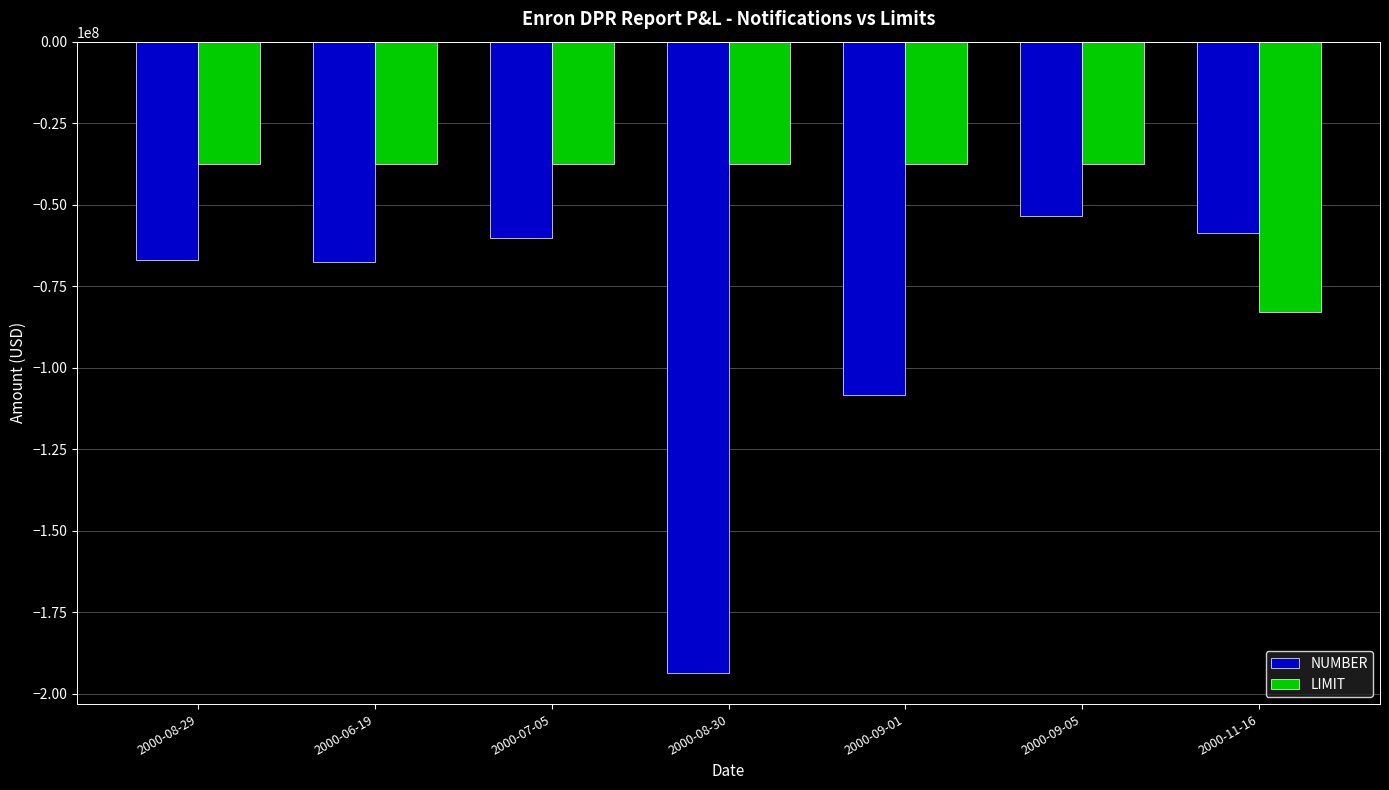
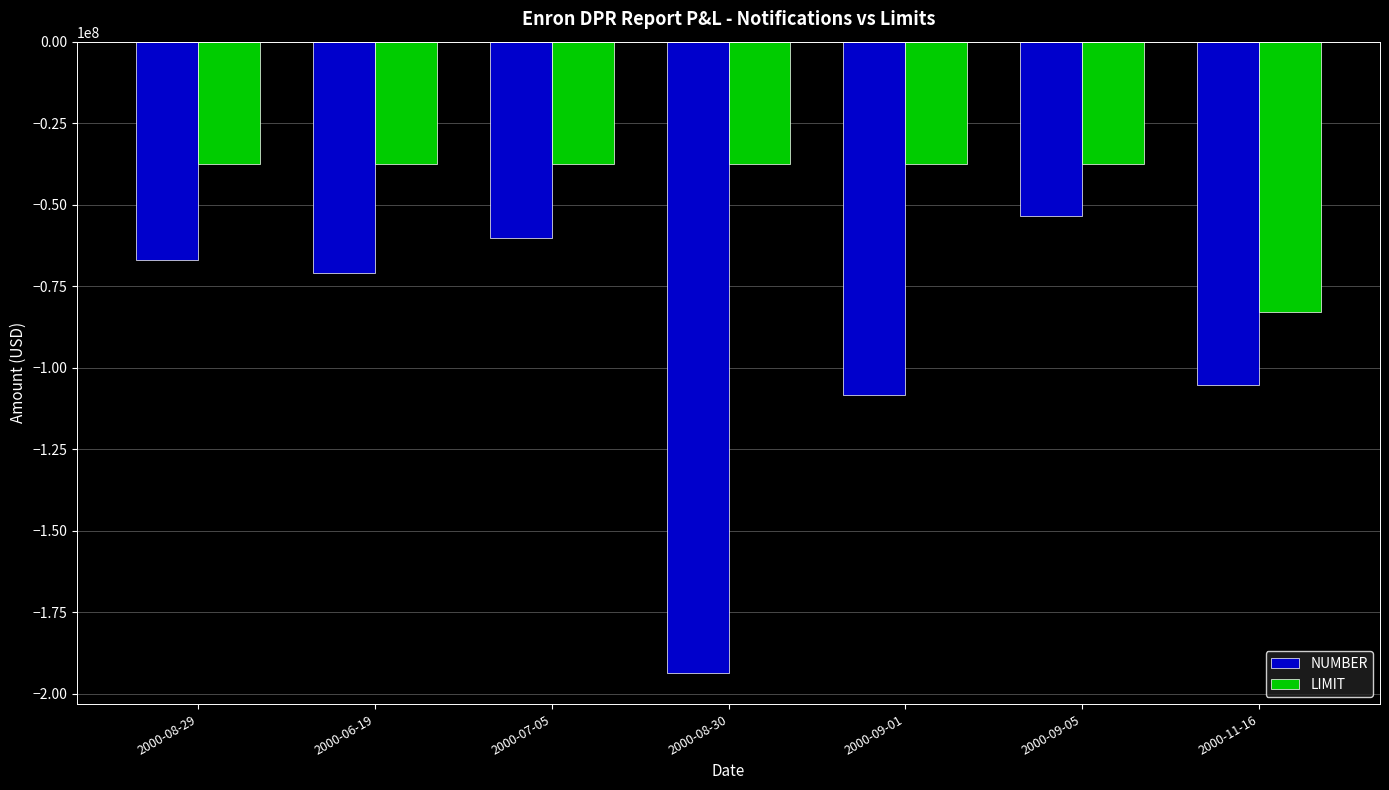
NUMBER, 2000-06-19: -67000000 -> -71000000
NUMBER, 2000-11-16: -59000000 -> -105000000
